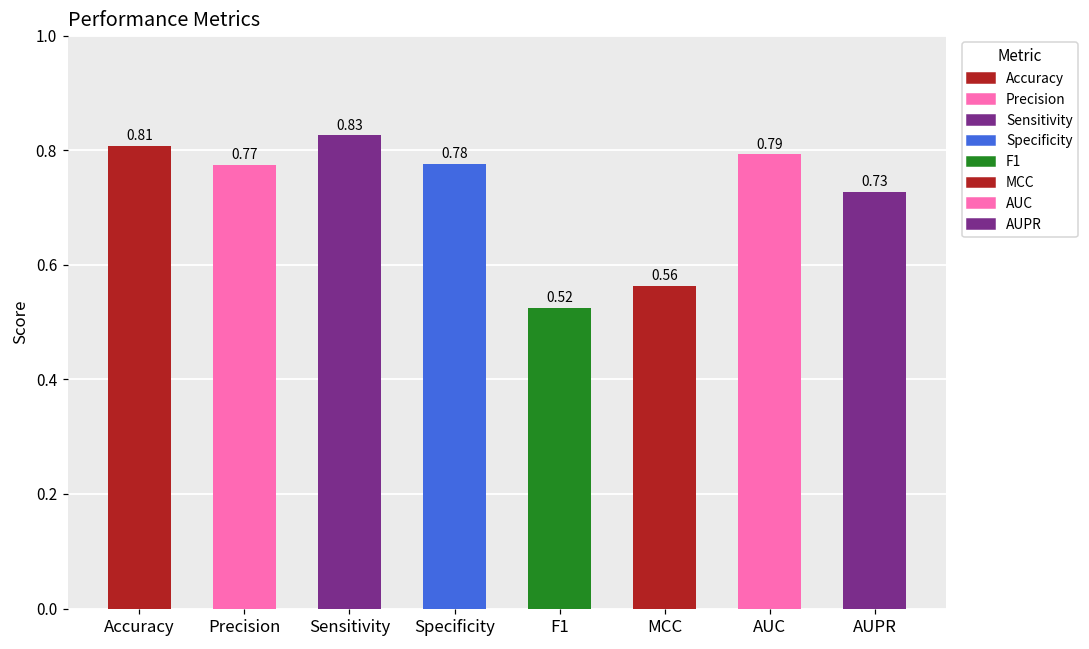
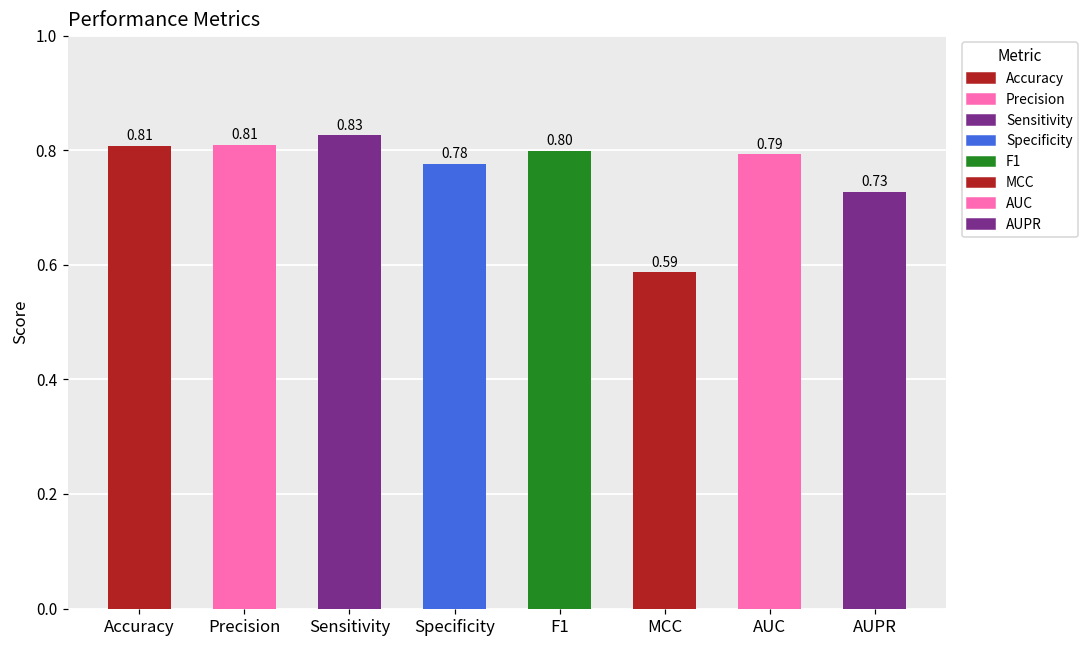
Precision: 0.77 -> 0.81
F1: 0.52 -> 0.80
MCC: 0.56 -> 0.59
